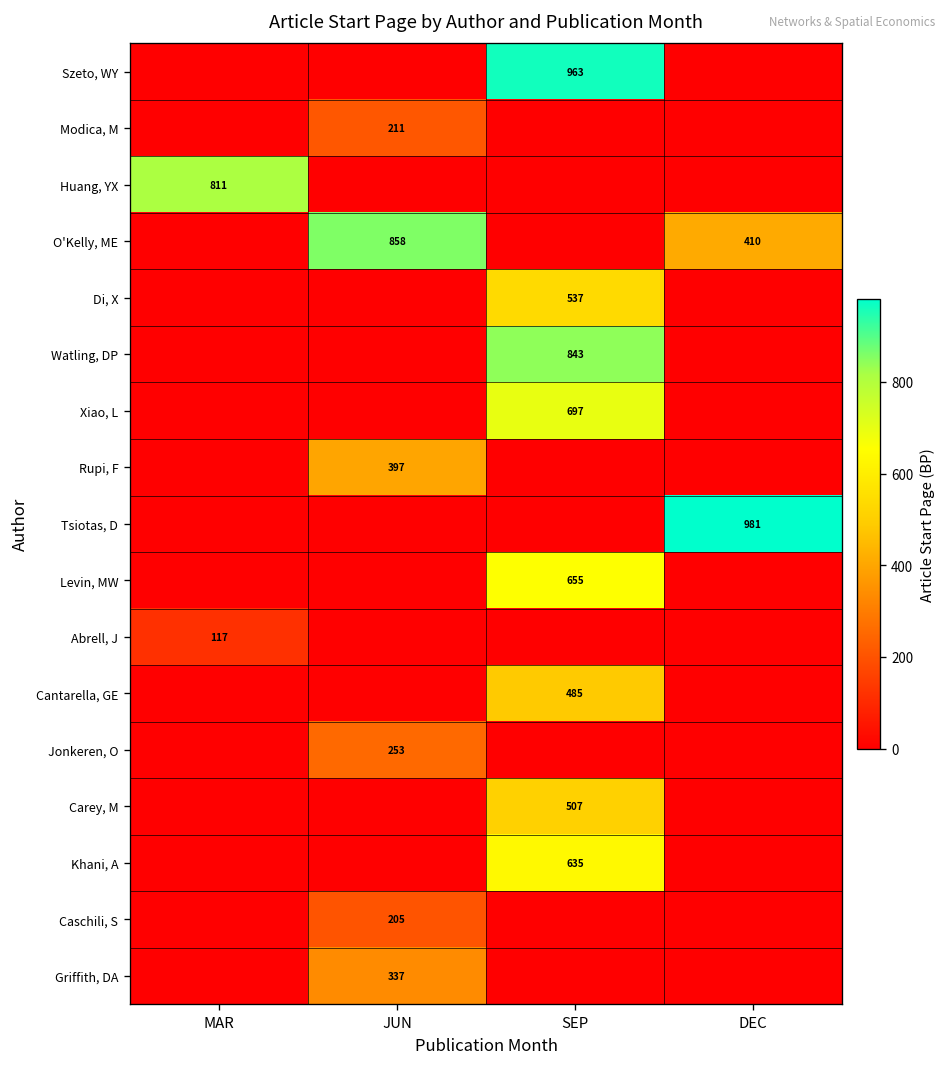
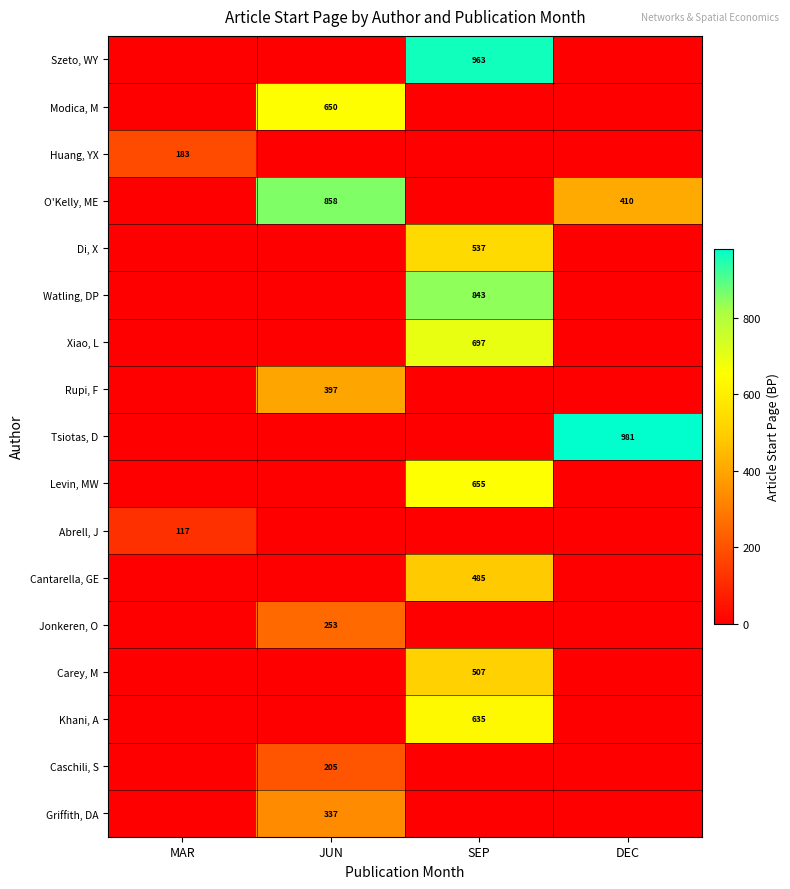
Modica, M, JUN: 211 -> 650
Huang, YX, MAR: 811 -> 183
